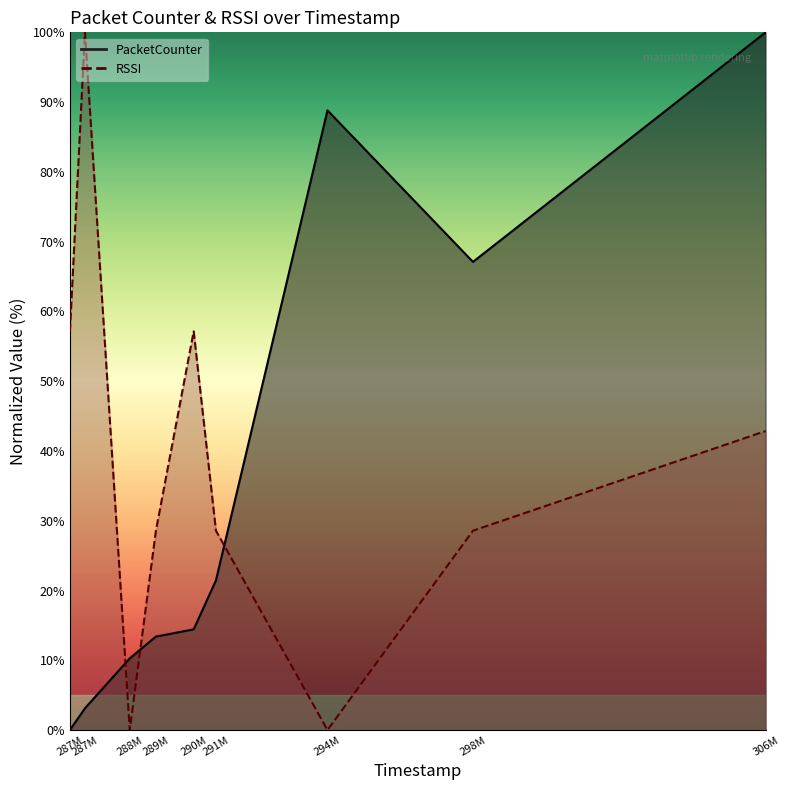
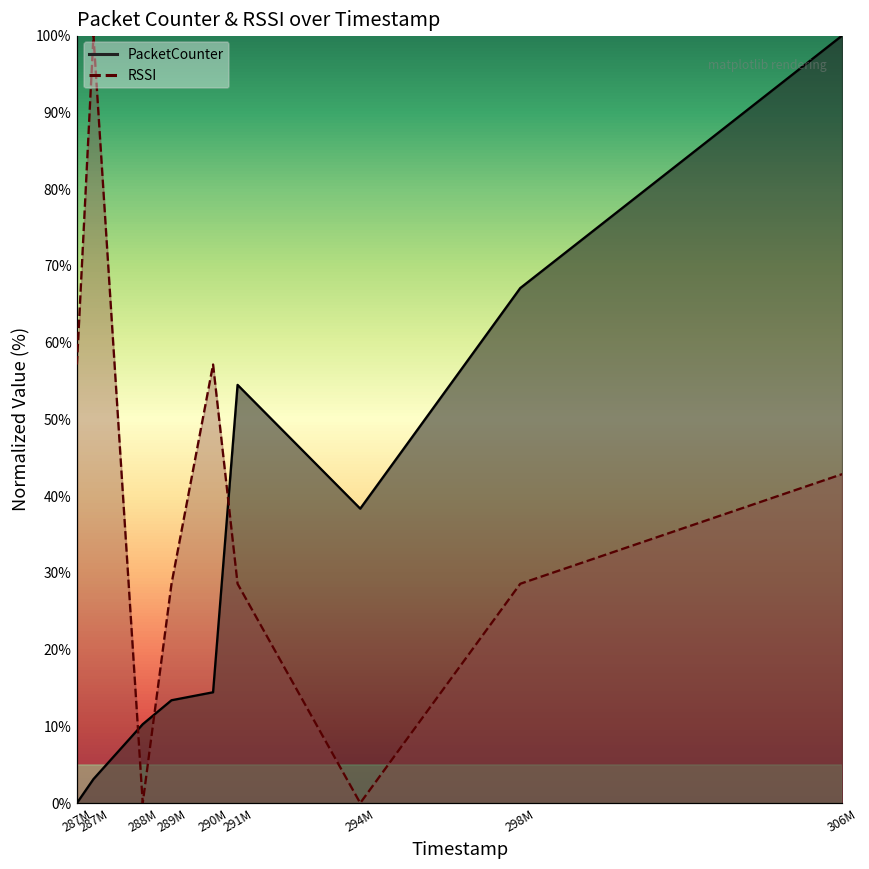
PacketCounter, 291M: 21% -> 54%
PacketCounter, 294M: 89% -> 38%
